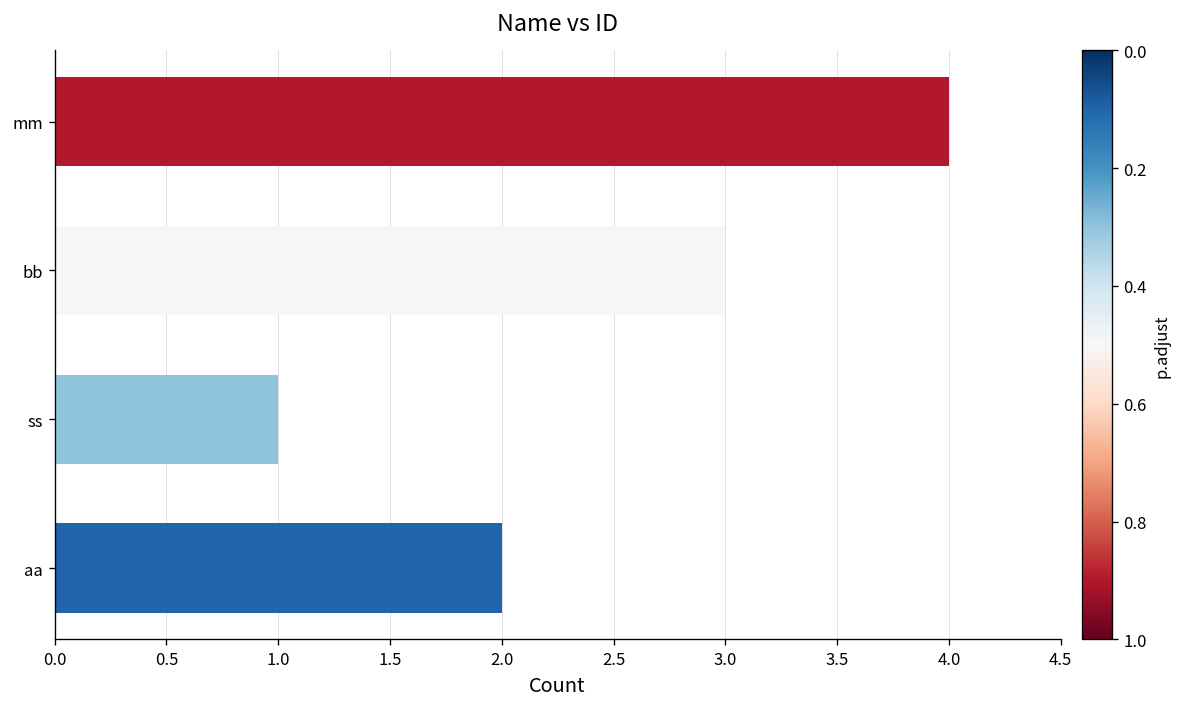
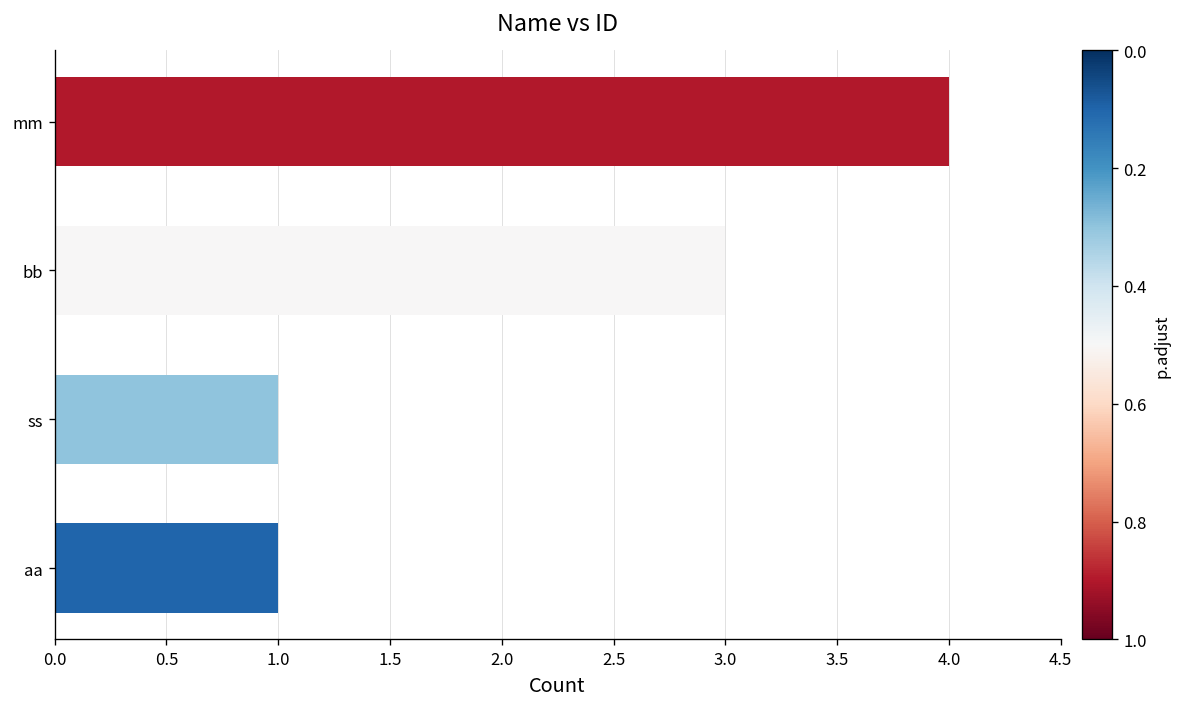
aa: 2 -> 1
